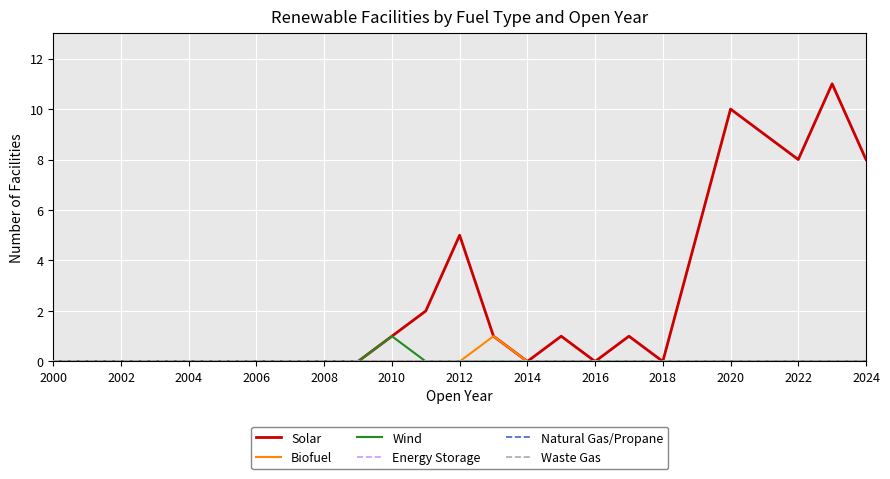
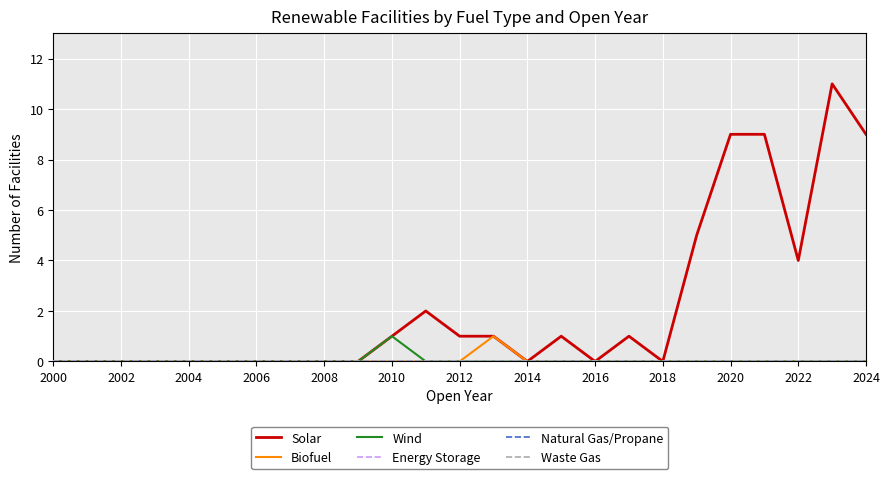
Solar, 2012: 5 -> 1
Solar, 2020: 10 -> 9
Solar, 2022: 8 -> 4
Solar, 2024: 8 -> 9
